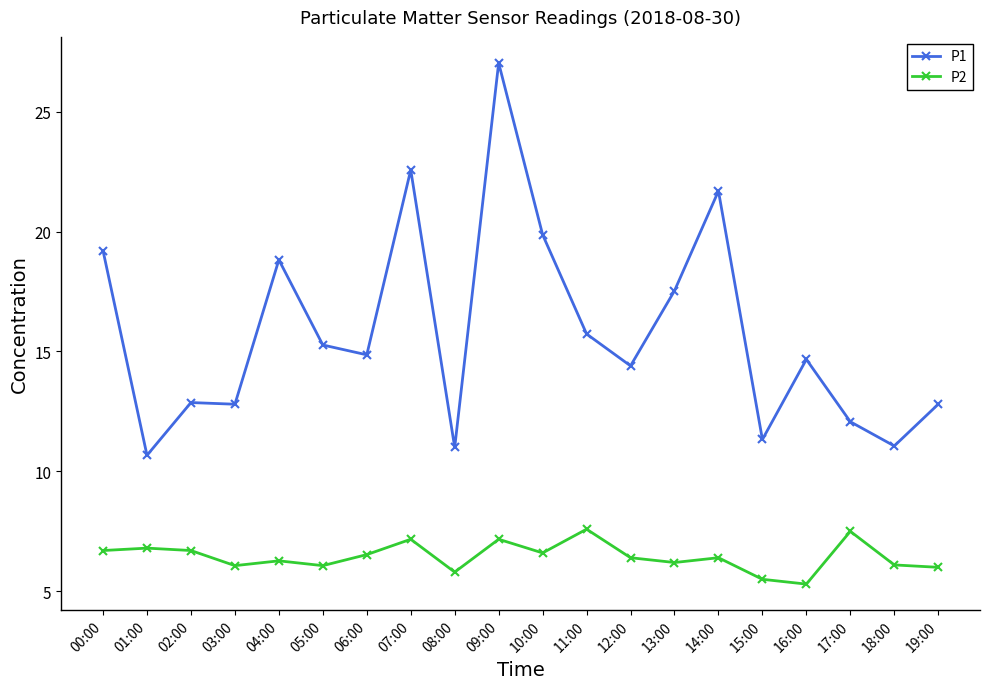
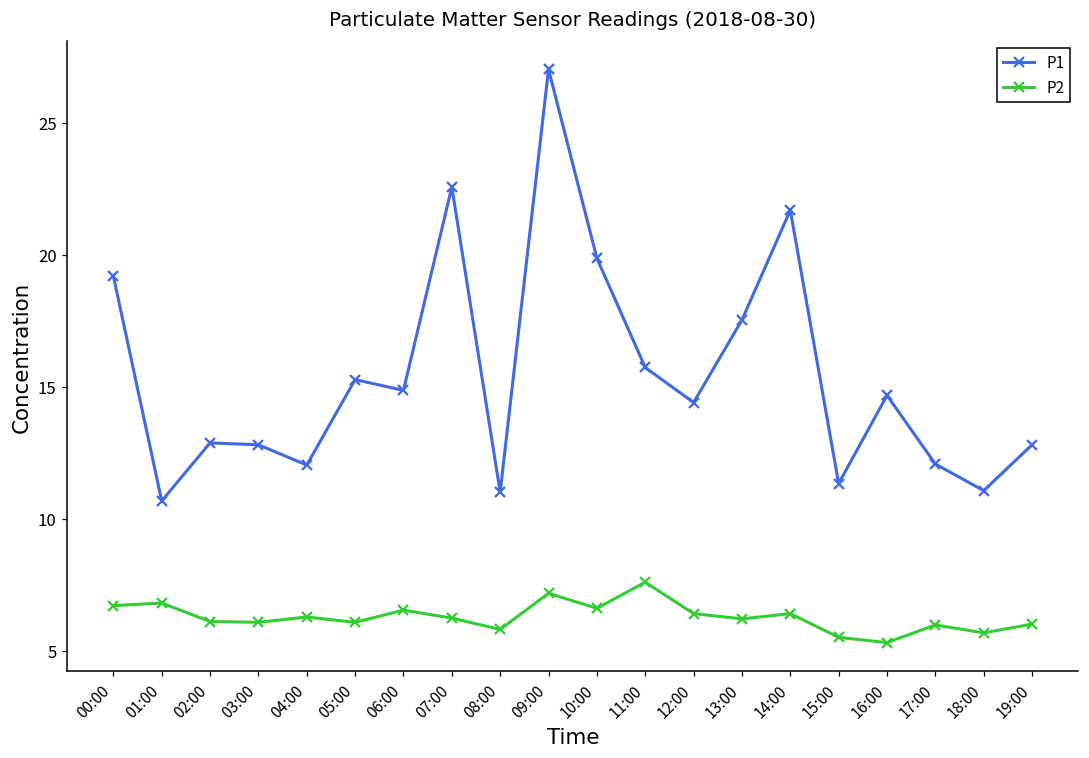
P2, 02:00: 6.7 -> 6.1
P1, 04:00: 18.8 -> 12.0
P2, 07:00: 7.2 -> 6.2
P2, 17:00: 7.5 -> 6.0
P2, 18:00: 6.1 -> 5.7
